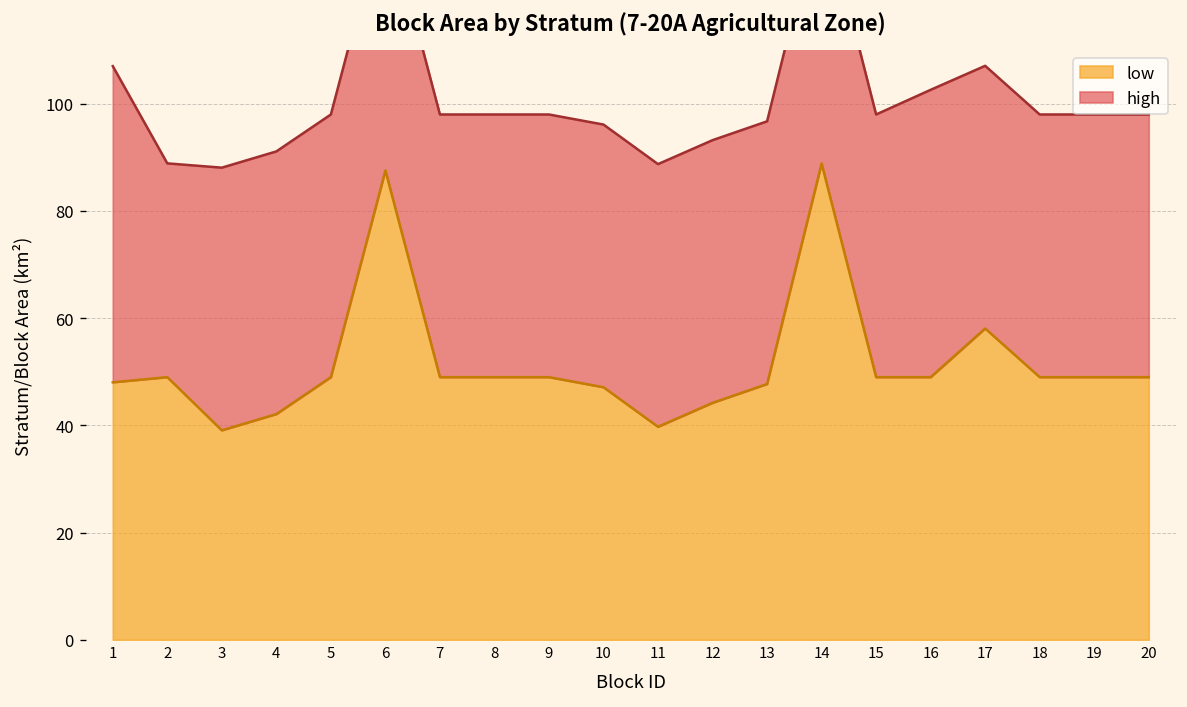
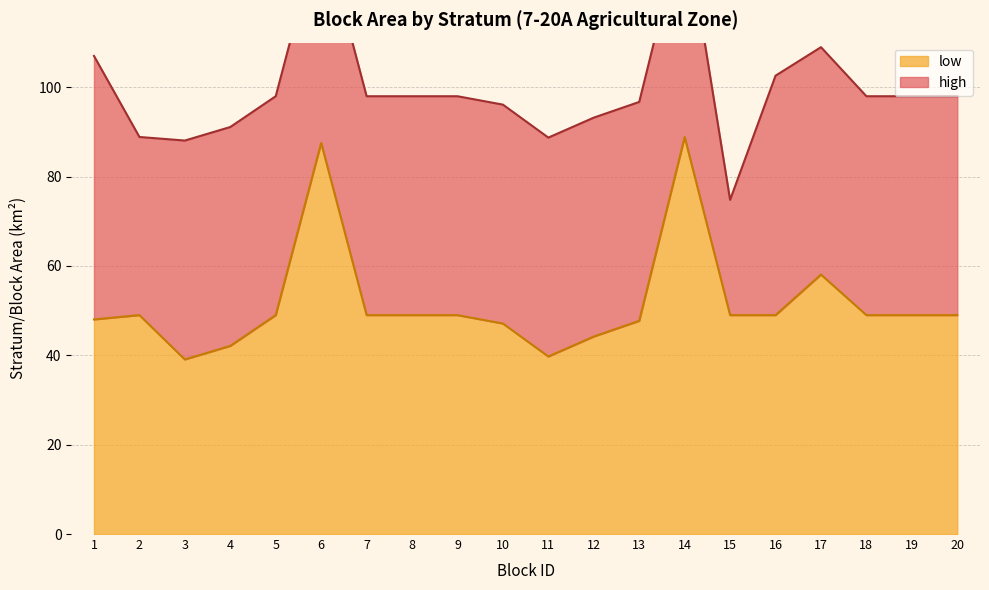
high, 15: 49 -> 26
high, 17: 49 -> 51
